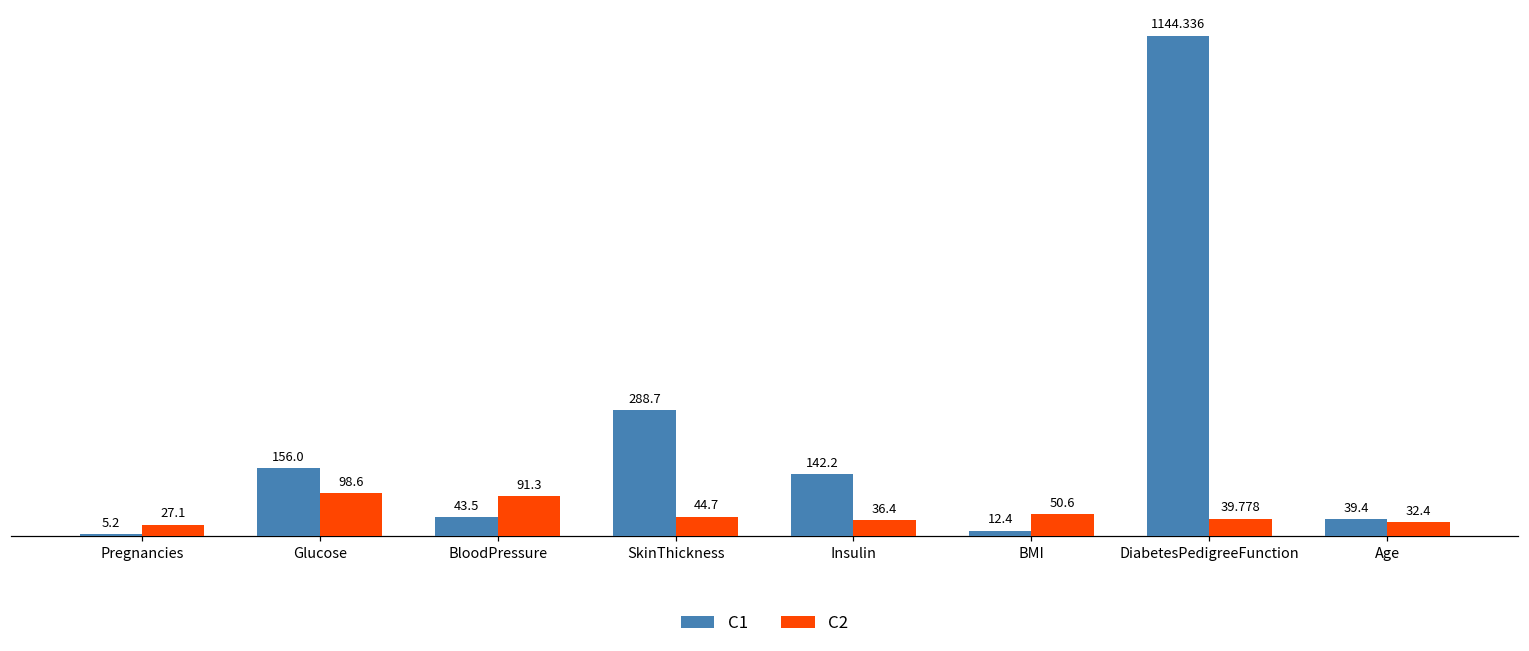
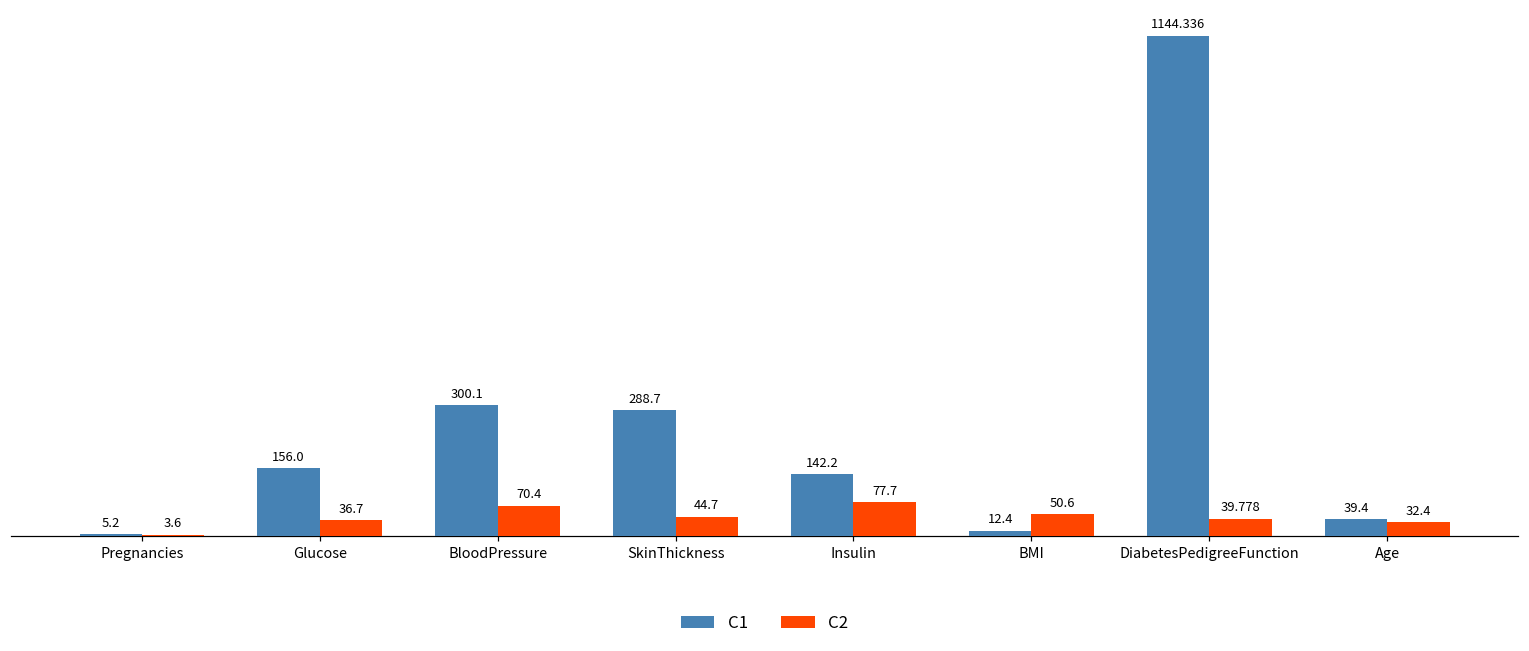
C2, Pregnancies: 27.1 -> 3.6
C2, Glucose: 98.6 -> 36.7
C1, BloodPressure: 43.5 -> 300.1
C2, BloodPressure: 91.3 -> 70.4
C2, Insulin: 36.4 -> 77.7
